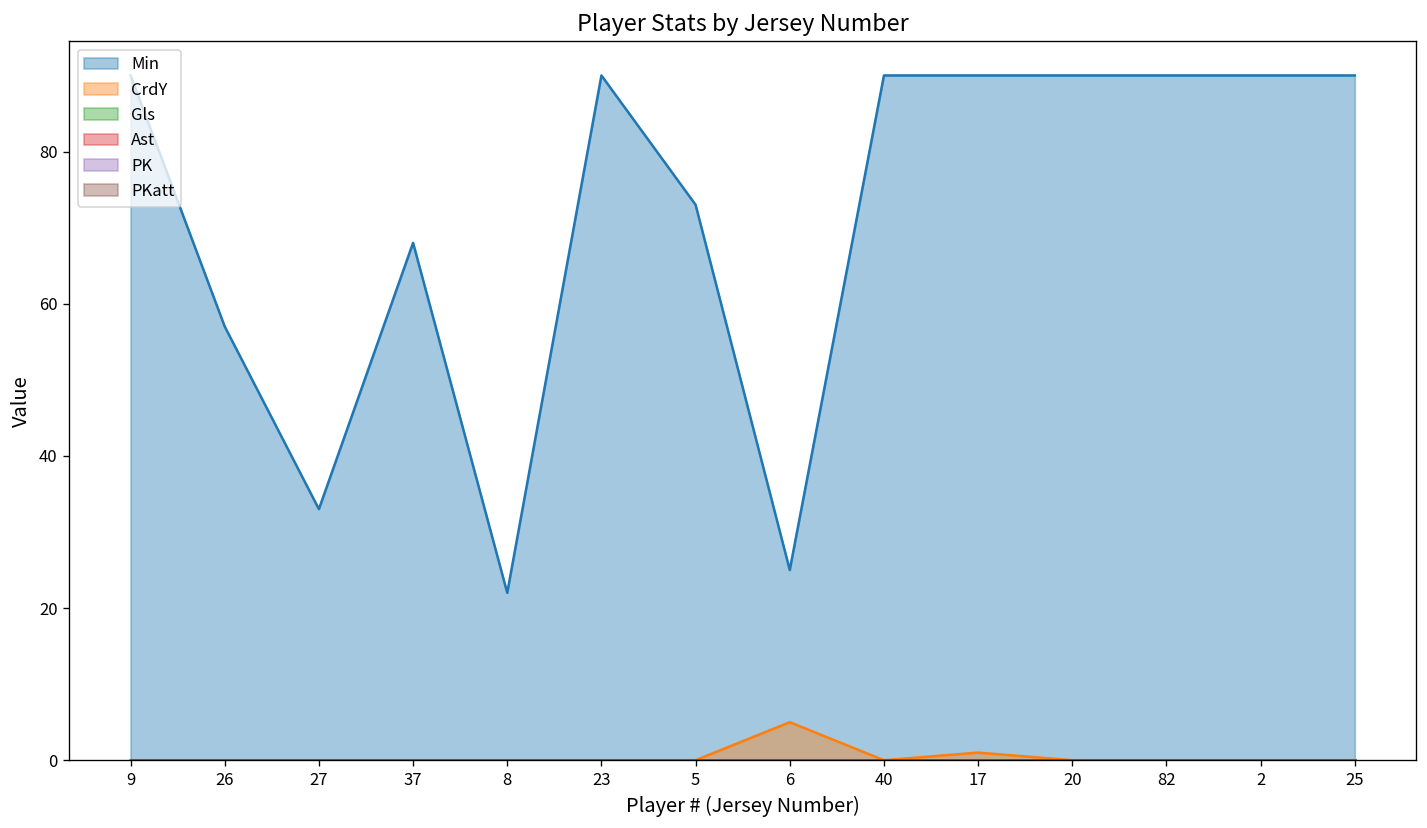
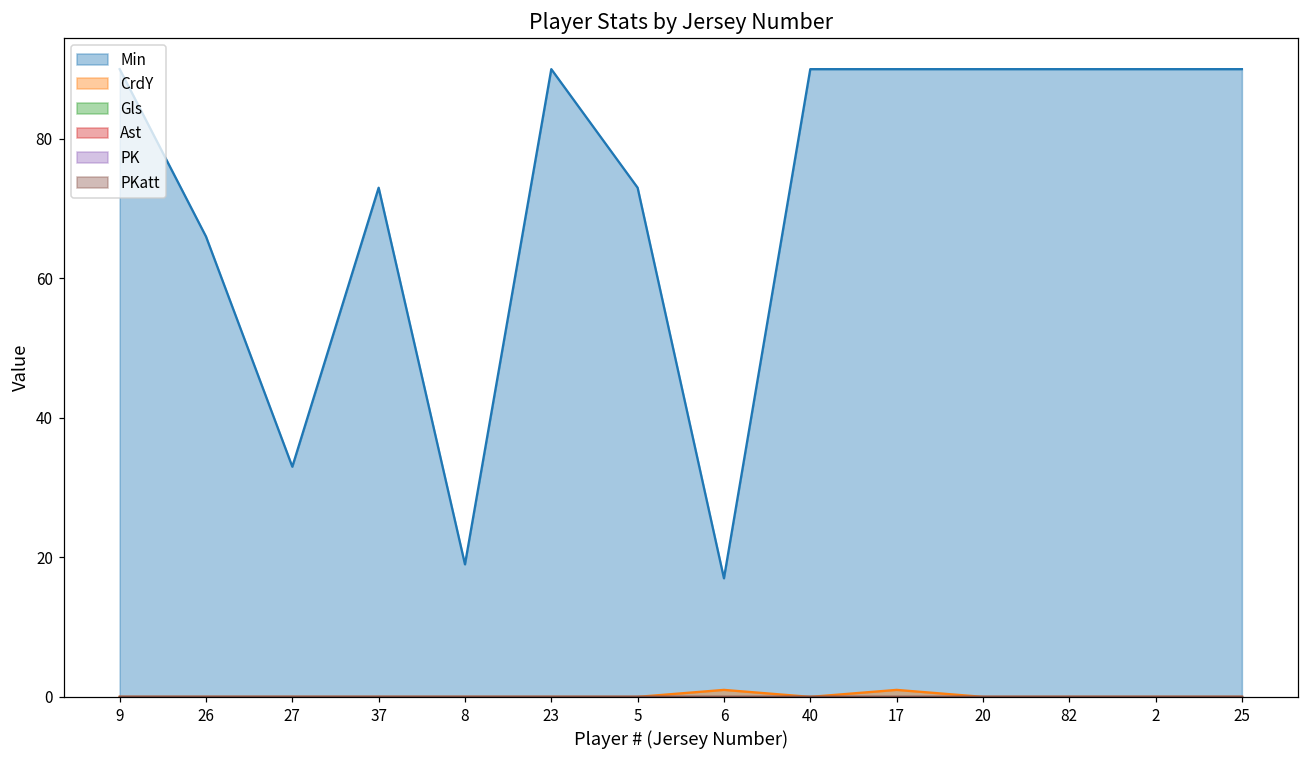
Min, 26: 57 -> 66
Min, 37: 68 -> 73
Min, 8: 22 -> 19
Min, 6: 25 -> 17
CrdY, 6: 5 -> 1
